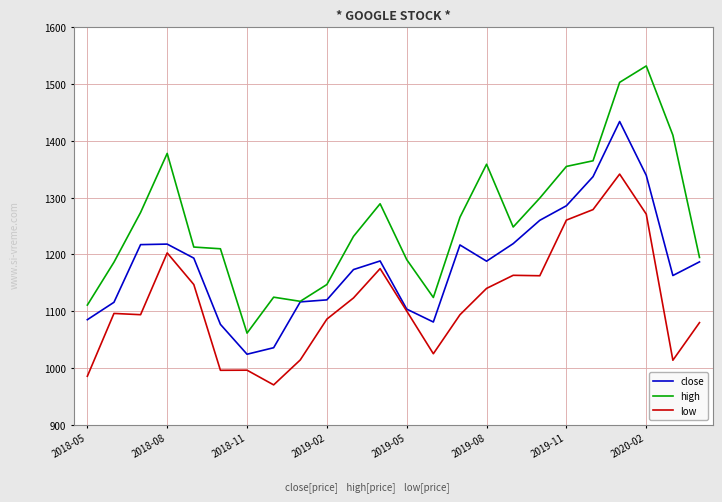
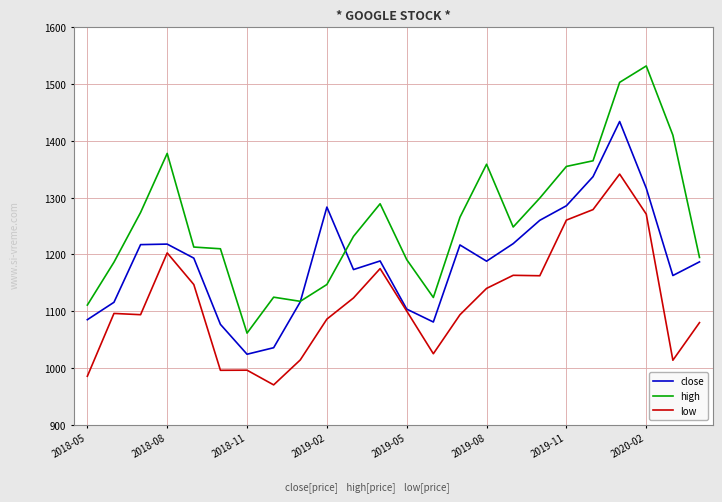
close, 2019-02: 1120 -> 1280
close, 2020-02: 1340 -> 1320
